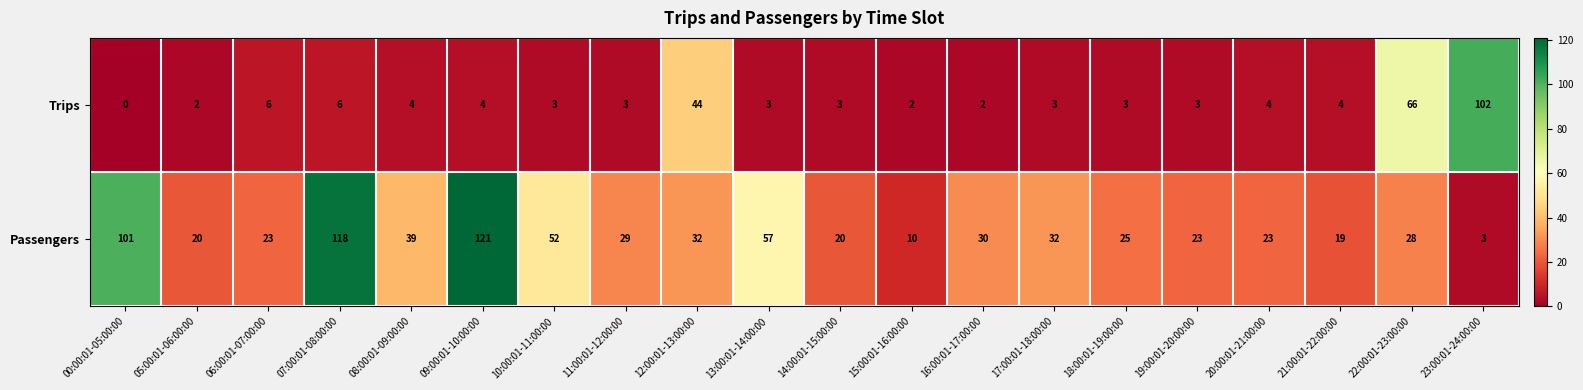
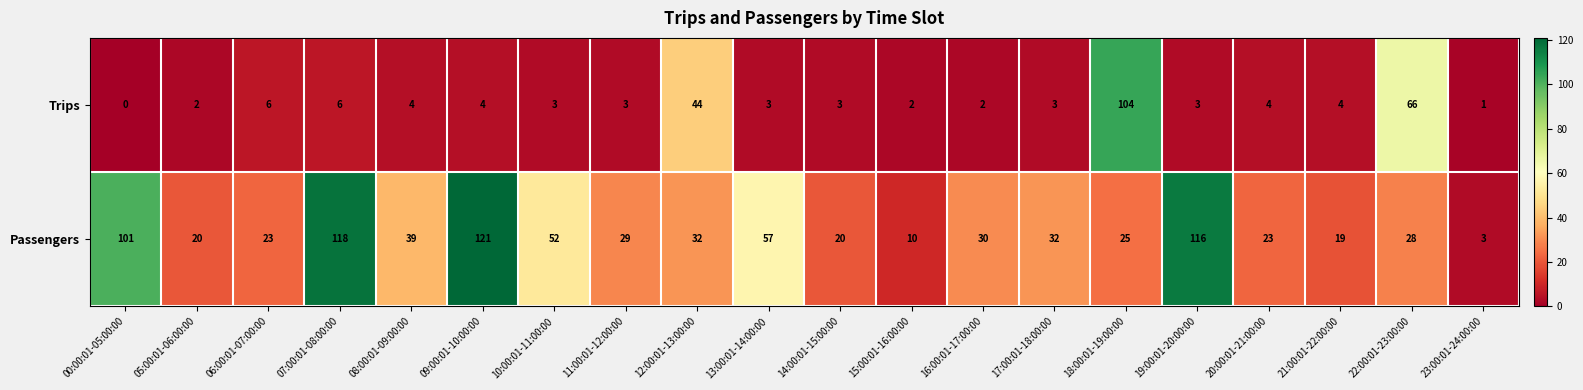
Trips, 18:00:01-19:00:00: 3 -> 104
Trips, 23:00:01-24:00:00: 102 -> 1
Passengers, 19:00:01-20:00:00: 23 -> 116
